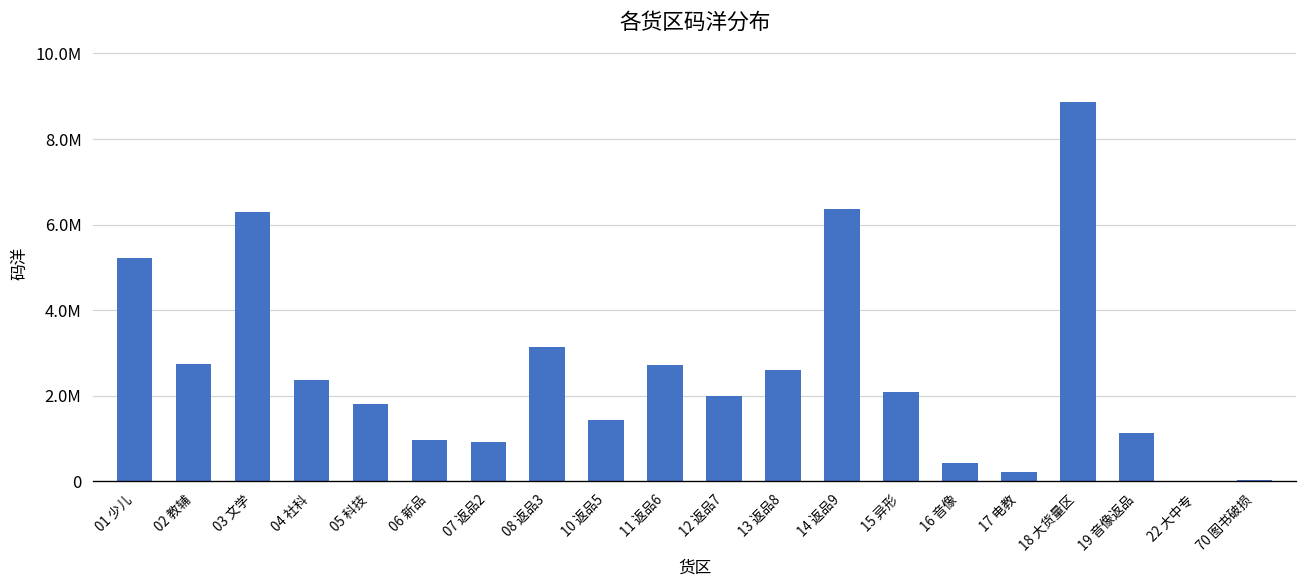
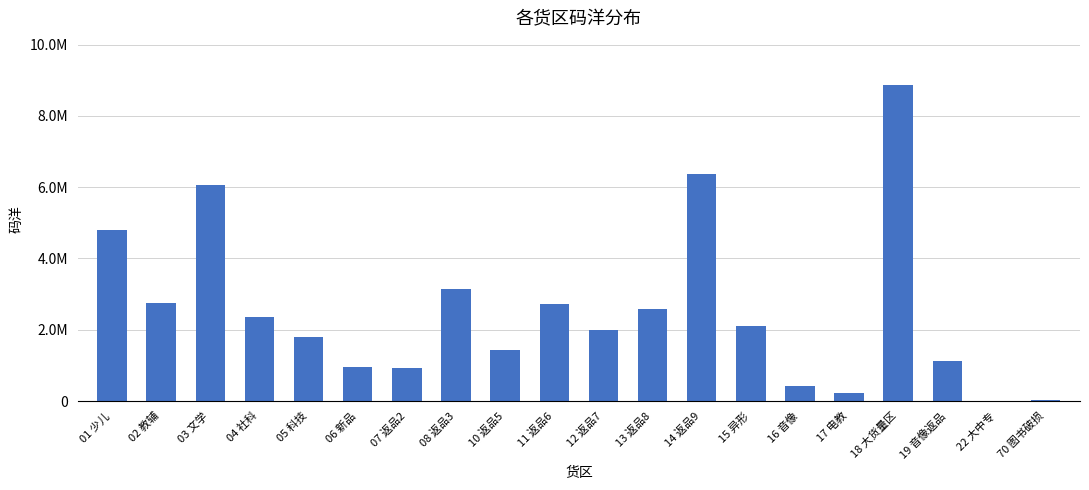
01 少儿: 5200000 -> 4800000
03 文学: 6300000 -> 6100000
